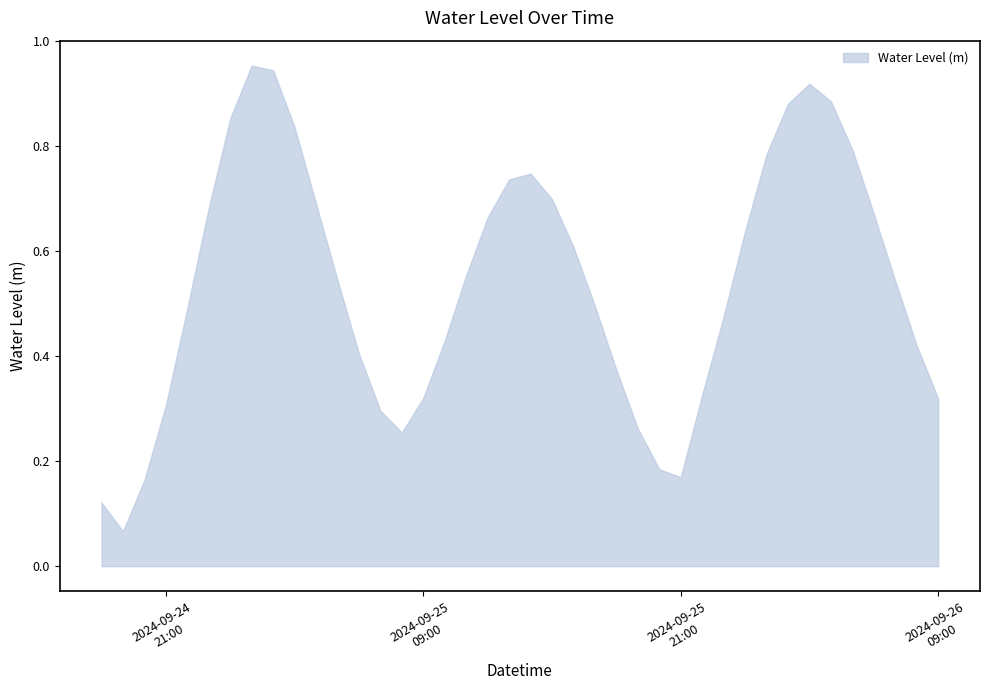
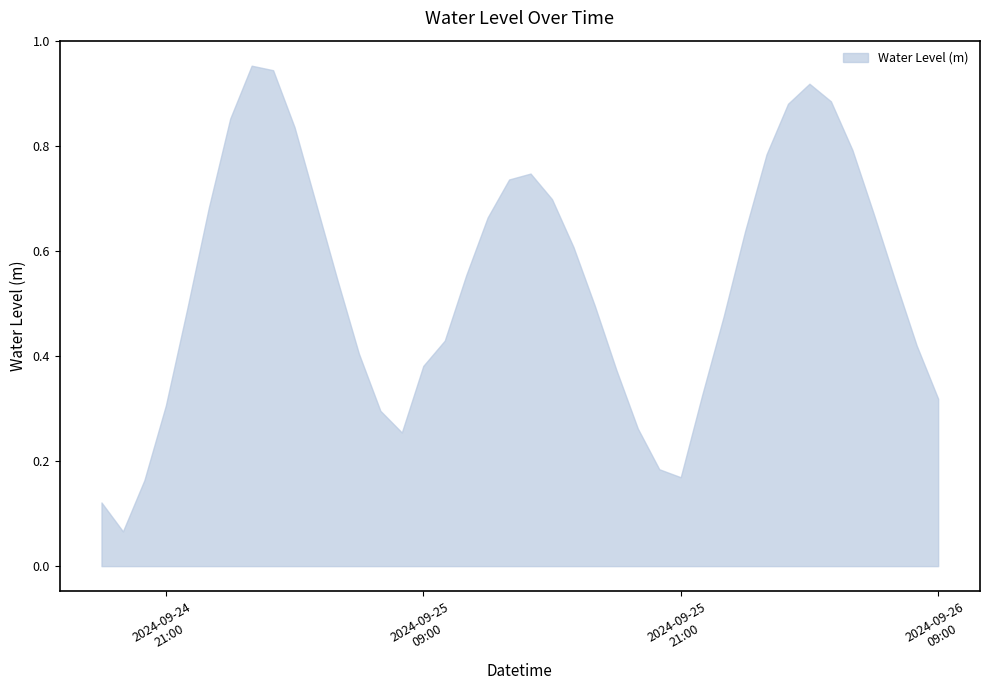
2024-09-25 09:00: 0.32 -> 0.38
